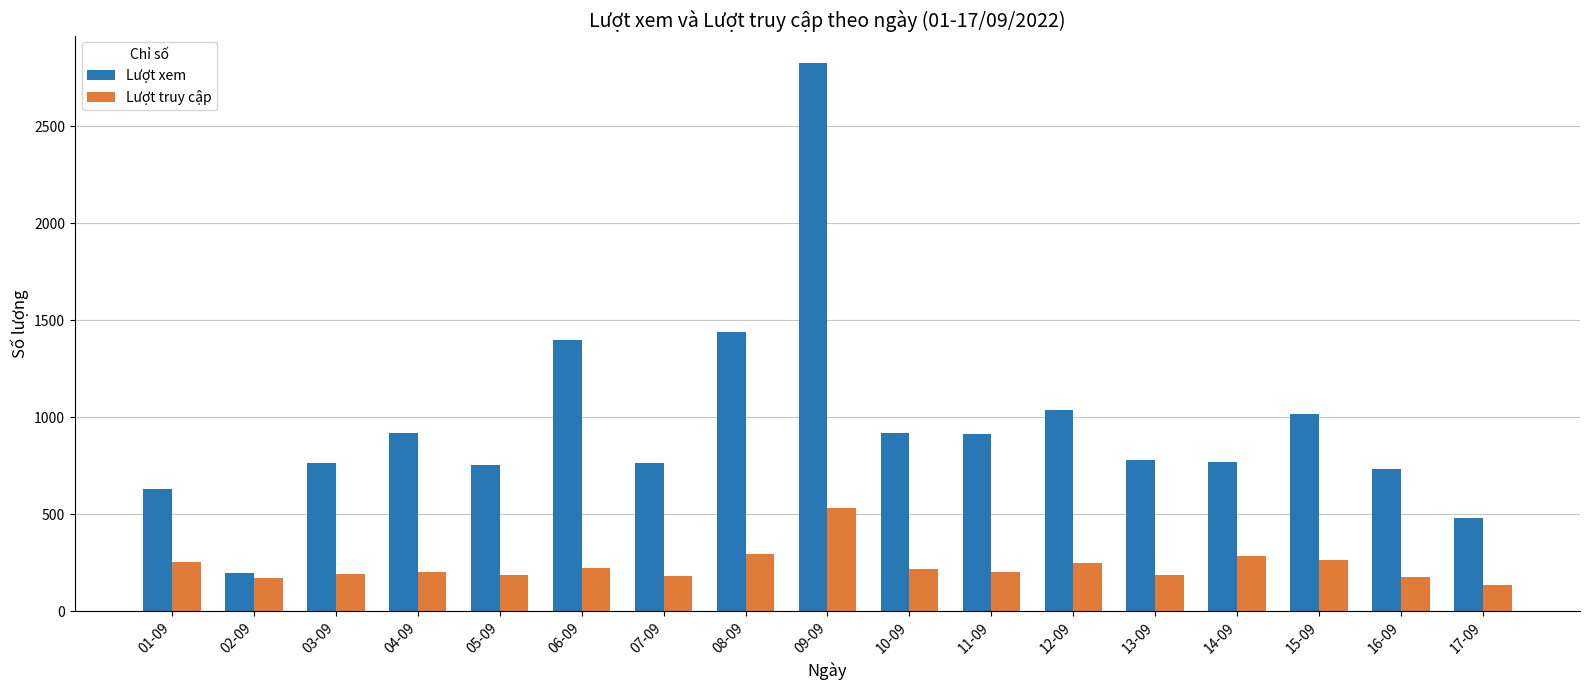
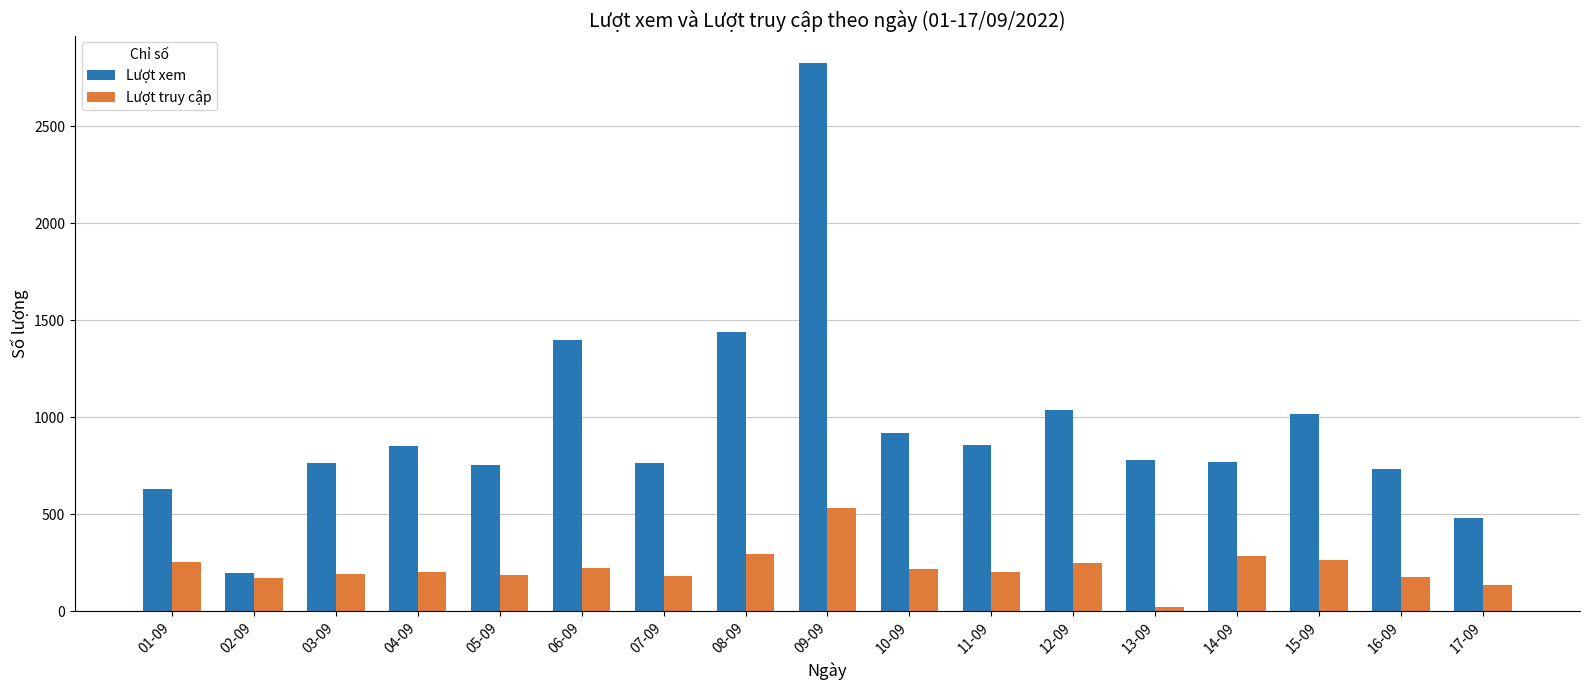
Lượt xem, 04-09: 920 -> 850
Lượt xem, 11-09: 910 -> 860
Lượt truy cập, 13-09: 190 -> 20
